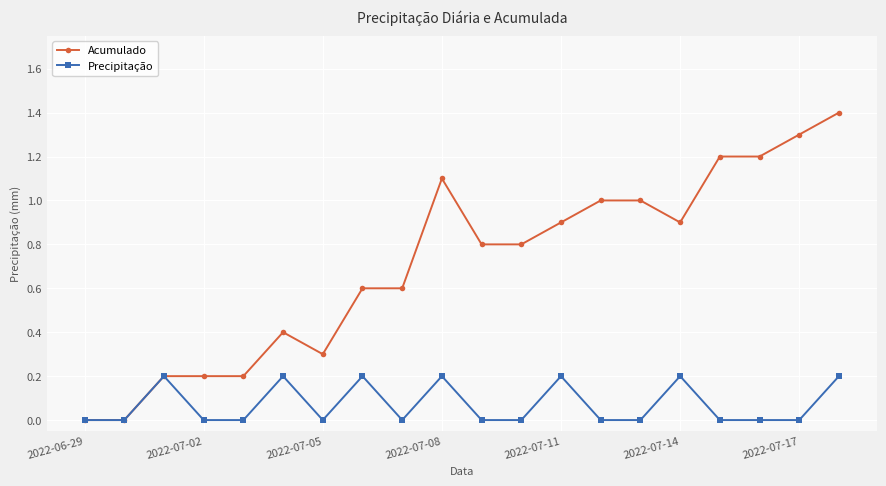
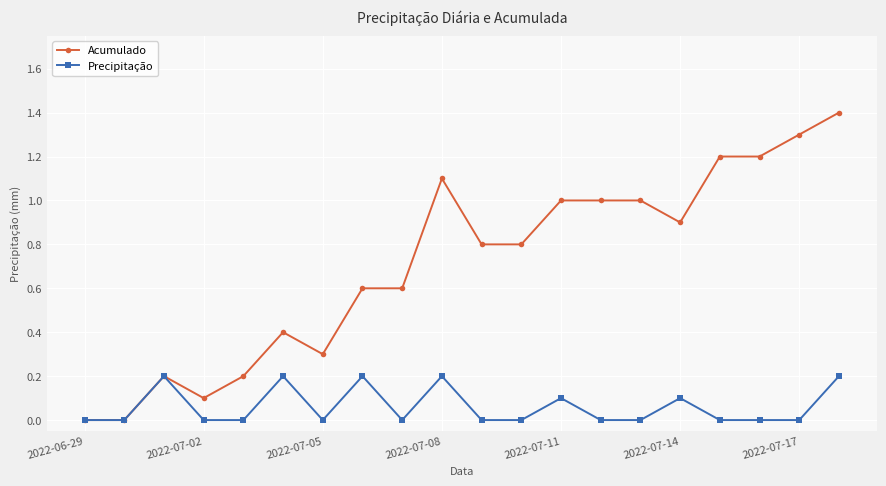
Acumulado, 2022-07-02: 0.2 -> 0.1
Acumulado, 2022-07-11: 0.9 -> 1.0
Precipitação, 2022-07-11: 0.2 -> 0.1
Precipitação, 2022-07-14: 0.2 -> 0.1
